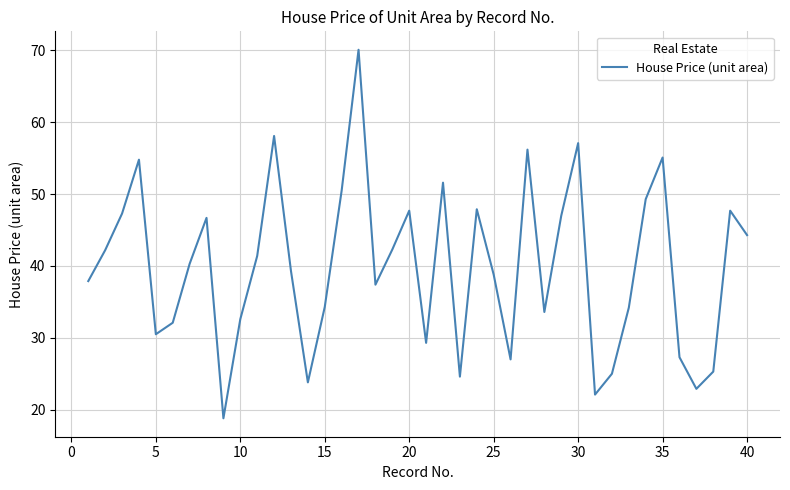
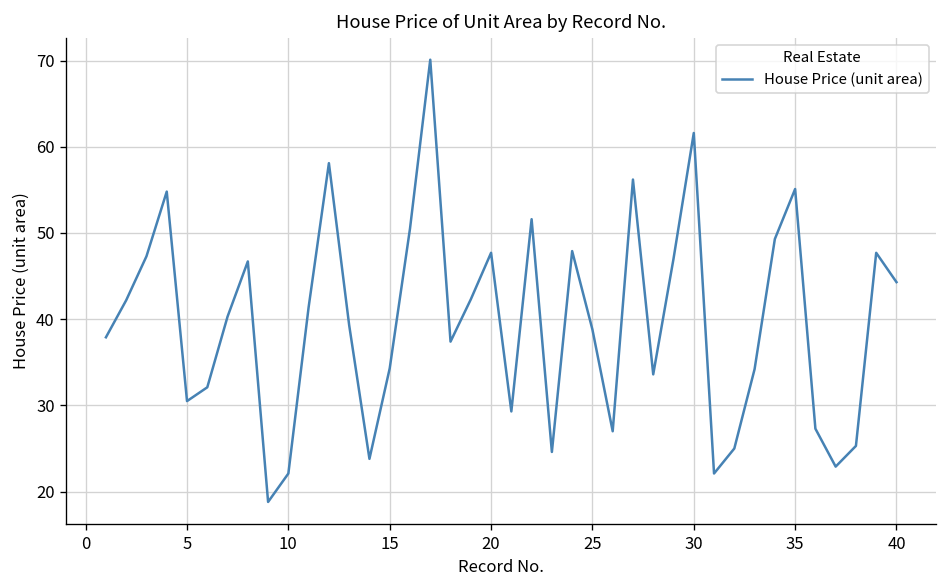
10: 33 -> 22
30: 57 -> 62
